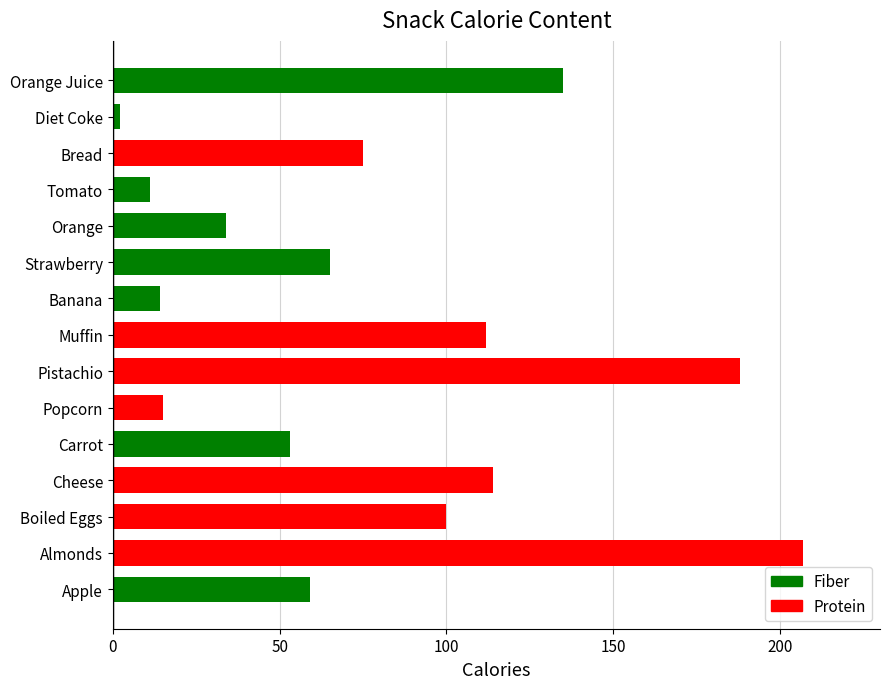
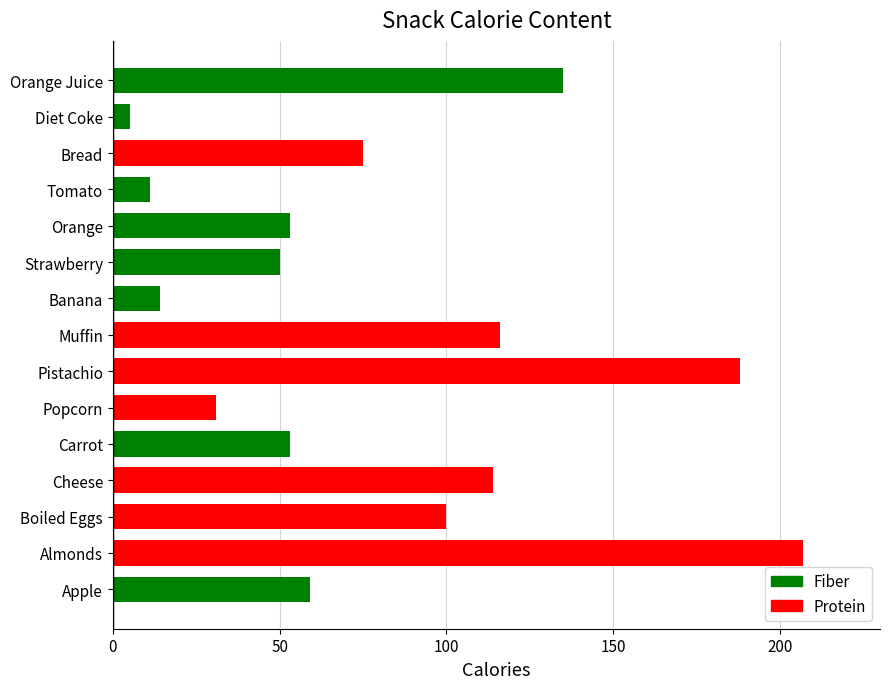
Diet Coke: 2 -> 5
Orange: 34 -> 53
Strawberry: 65 -> 50
Muffin: 112 -> 116
Popcorn: 15 -> 31
